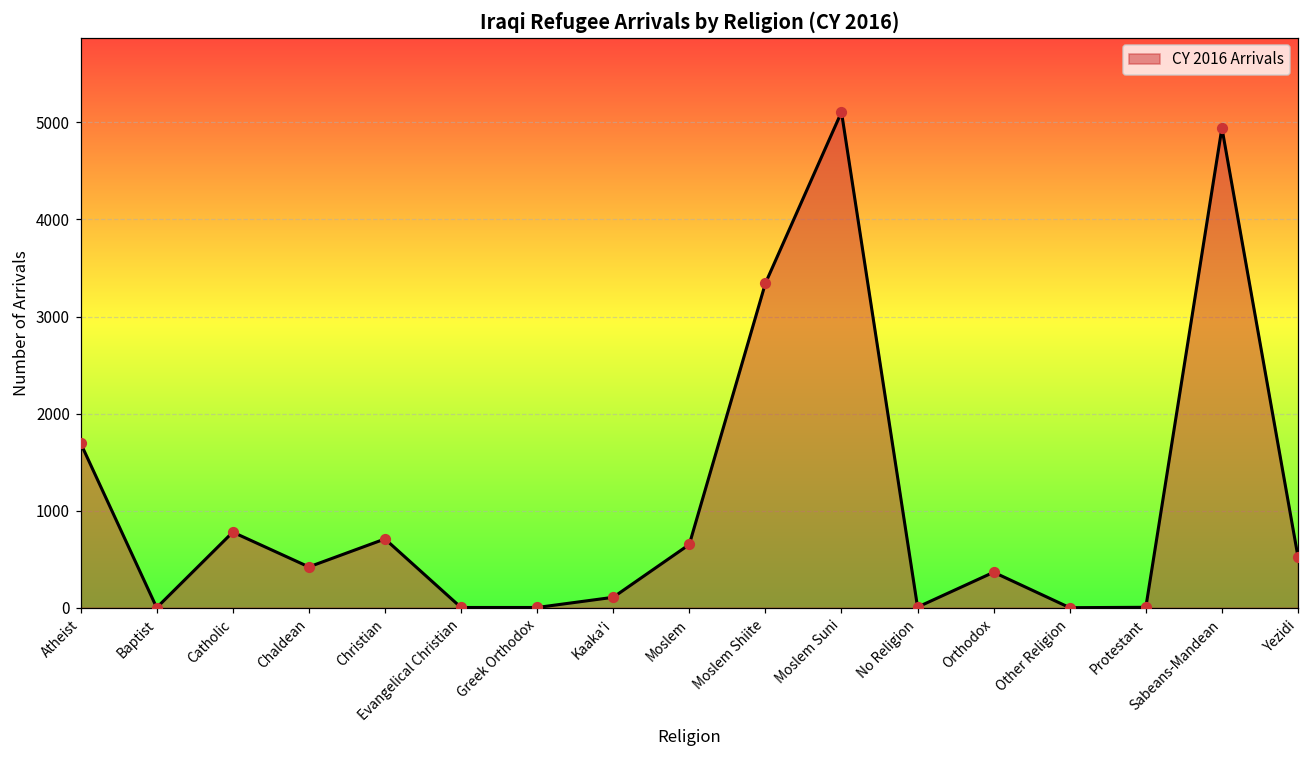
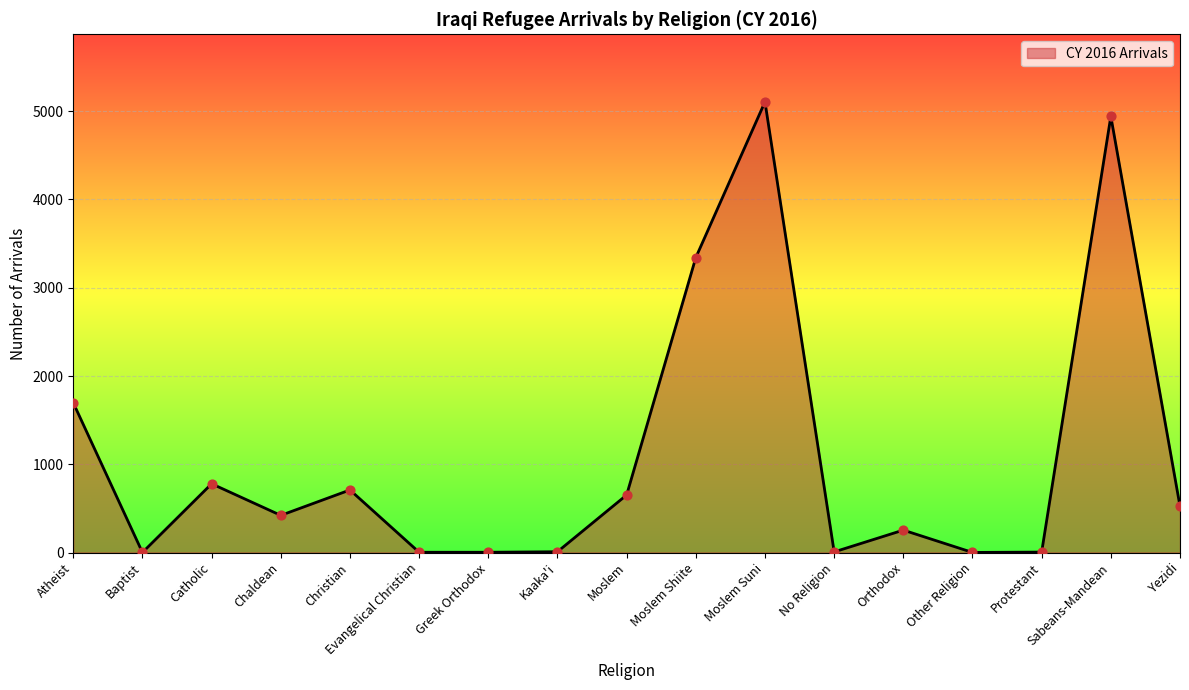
Kaaka'i: 100 -> 0
Orthodox: 400 -> 300
